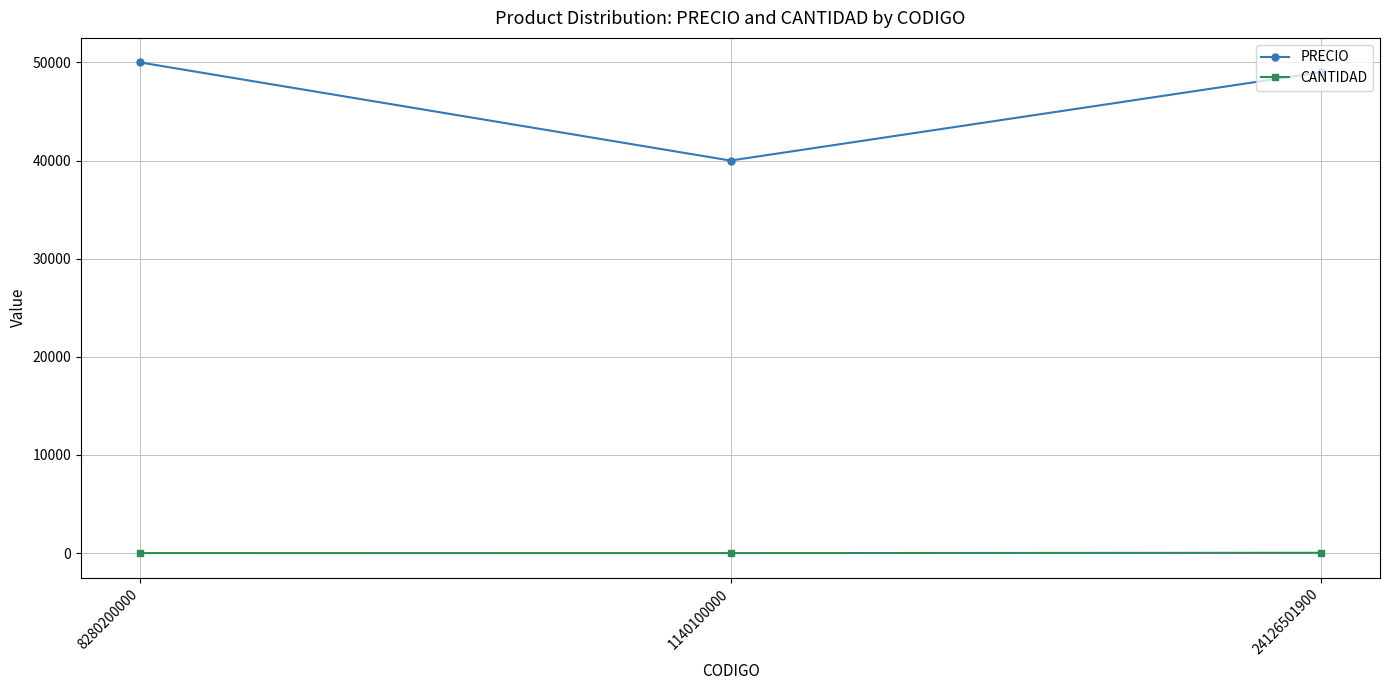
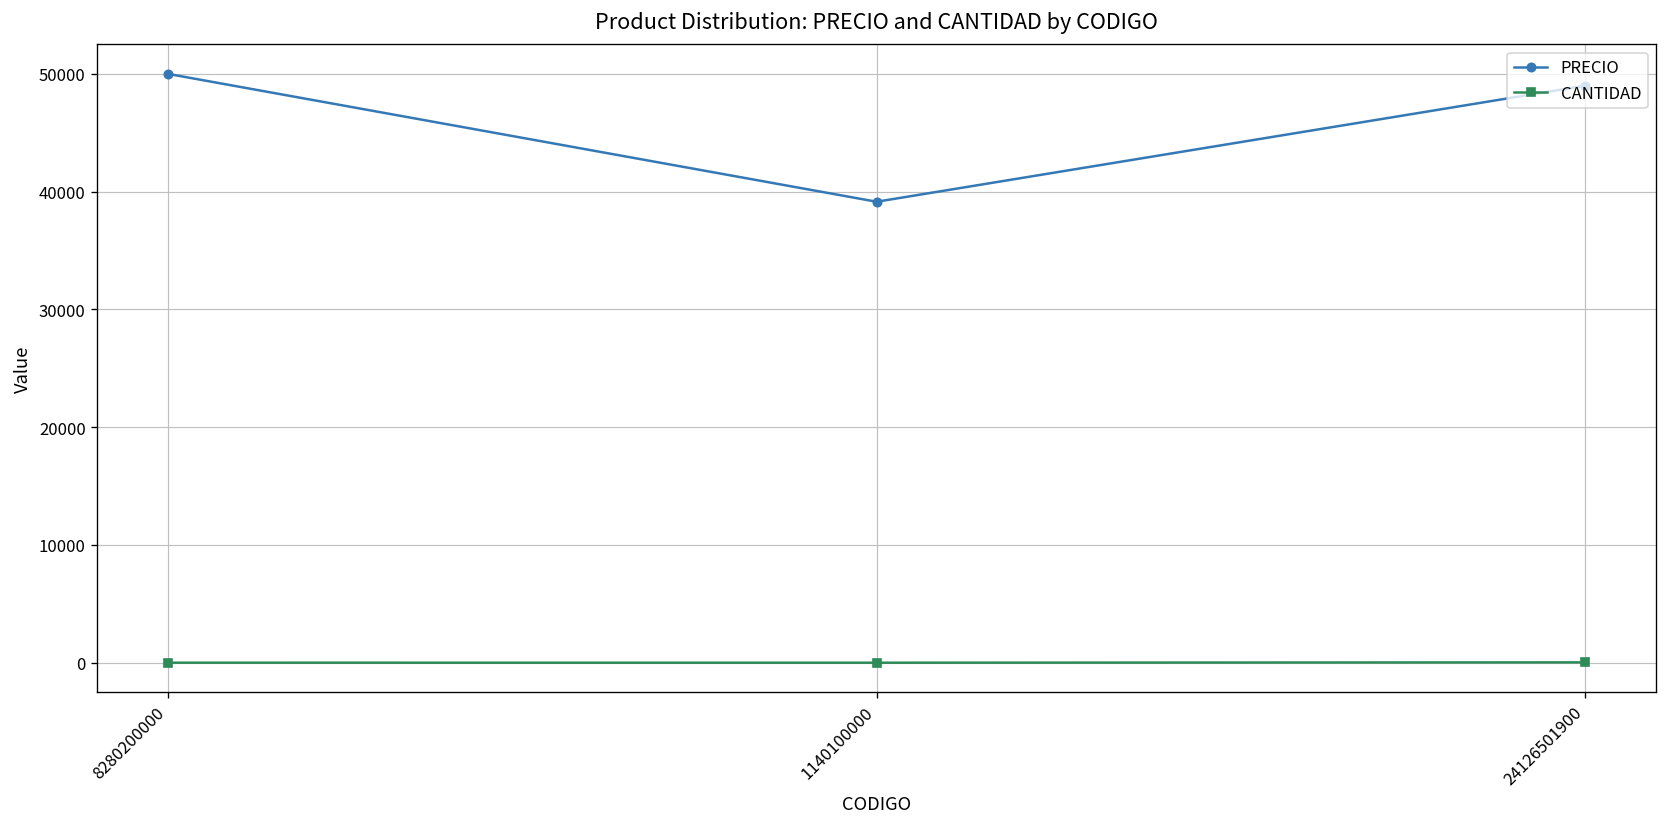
PRECIO, 1140100000: 40000 -> 39000
